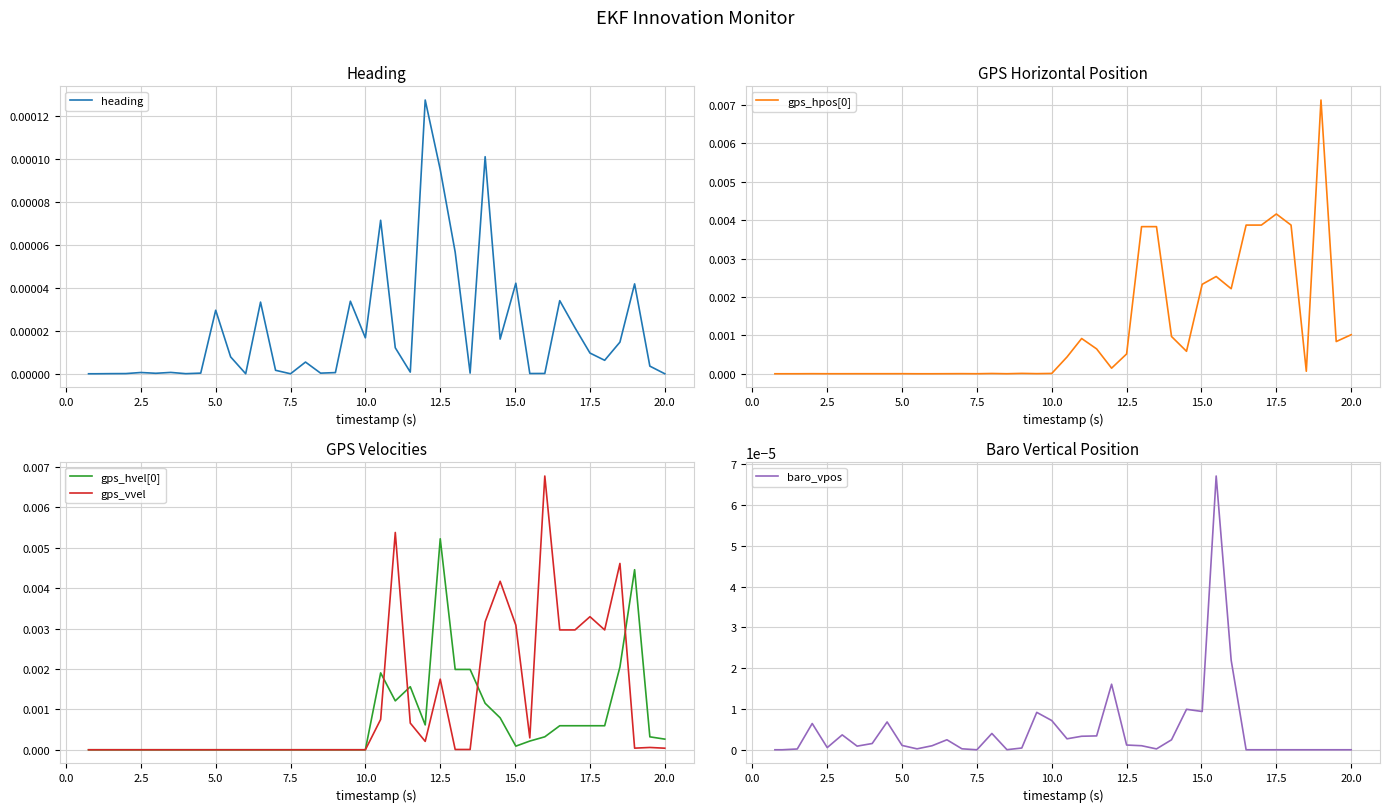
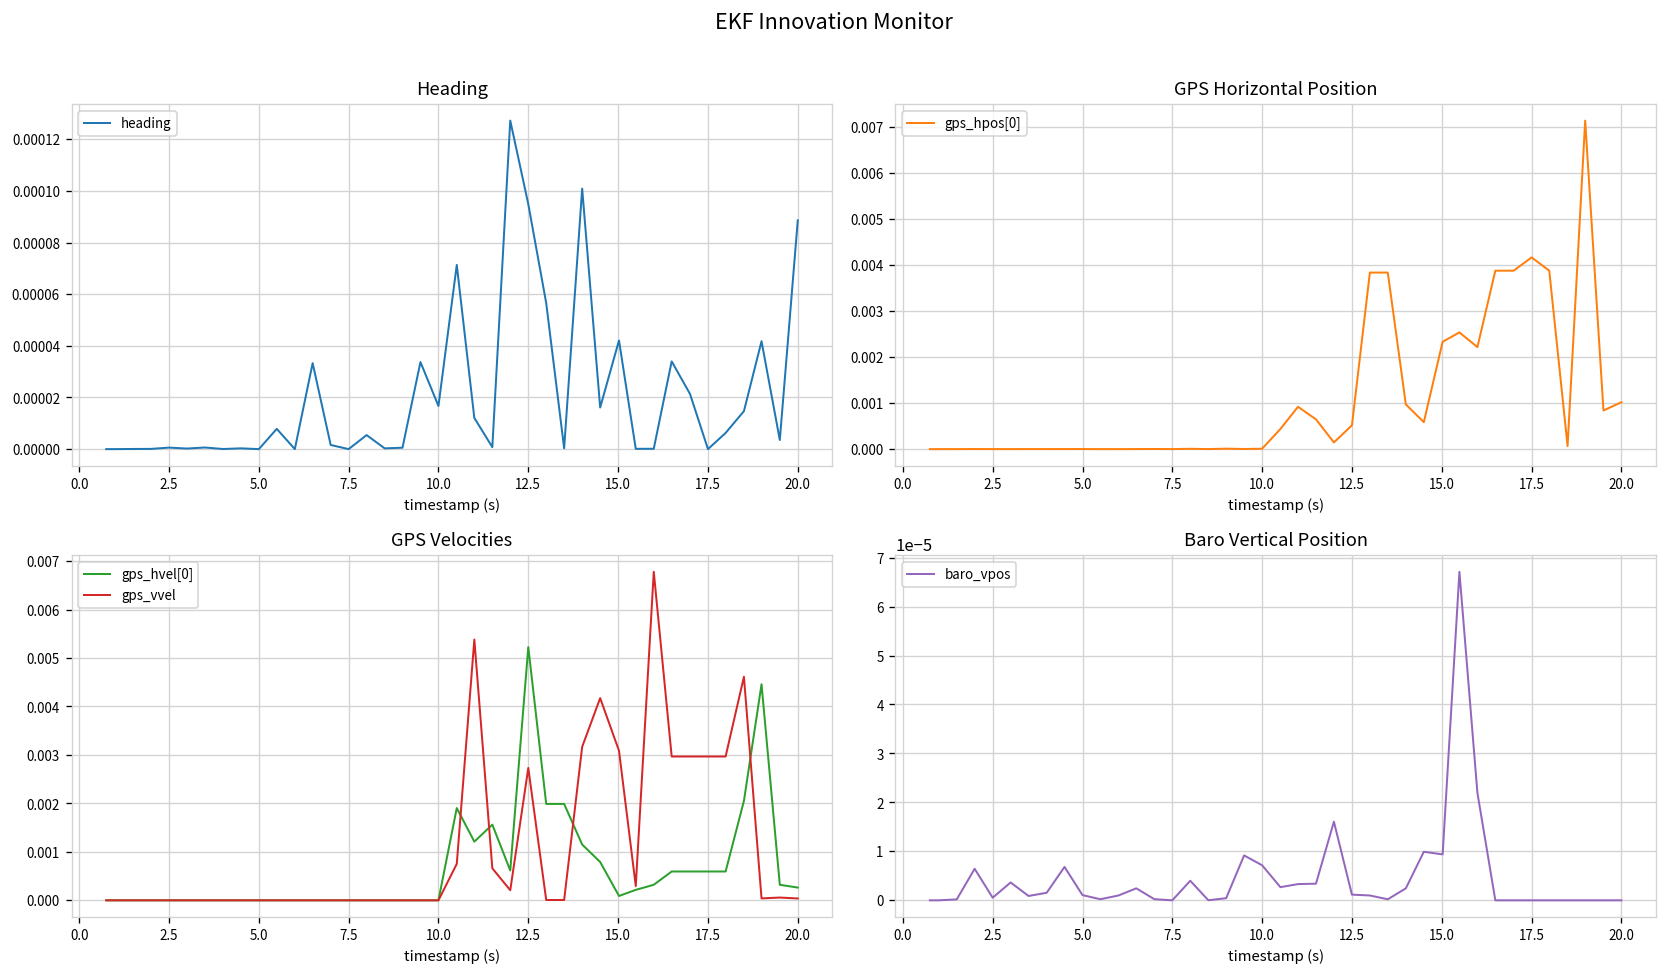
Heading, 5.0: 0.00003 -> 0.00000
Heading, 17.5: 0.00001 -> 0.00000
Heading, 20.0: 0.0000 -> 0.0001
GPS Velocities, gps_vvel, 12.5: 0.0017 -> 0.0027
GPS Velocities, gps_vvel, 17.5: 0.0033 -> 0.0030
